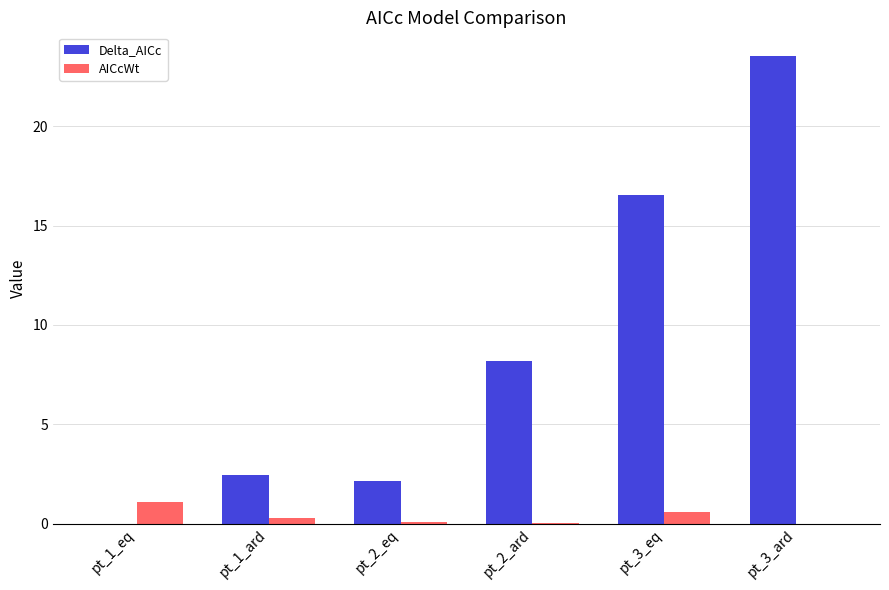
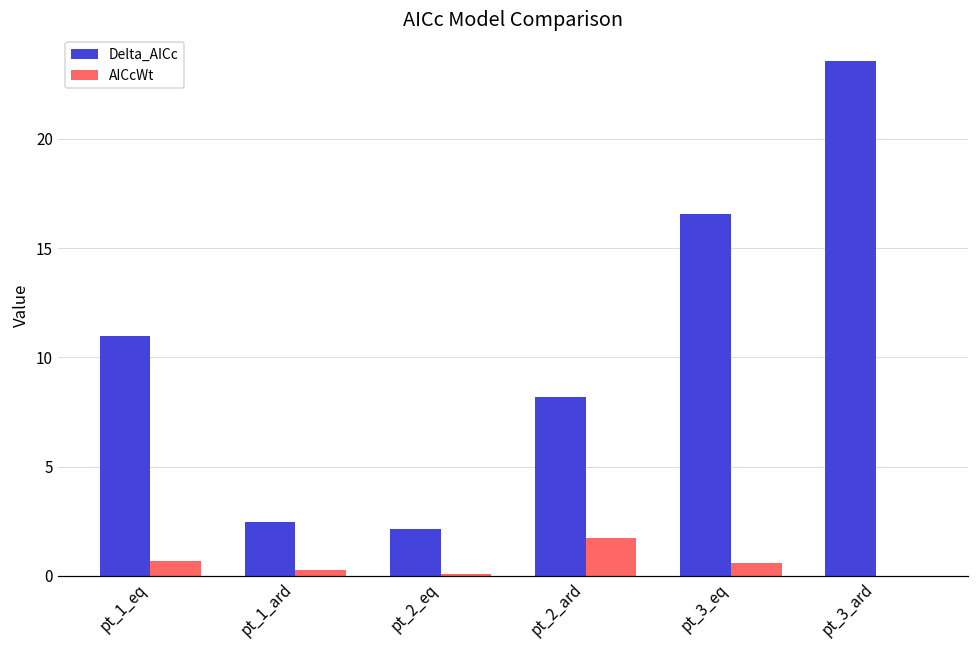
Delta_AICc, pt_1_eq: 0 -> 11
AICcWt, pt_1_eq: 1.1 -> 0.7
AICcWt, pt_2_ard: 0.0 -> 1.8
